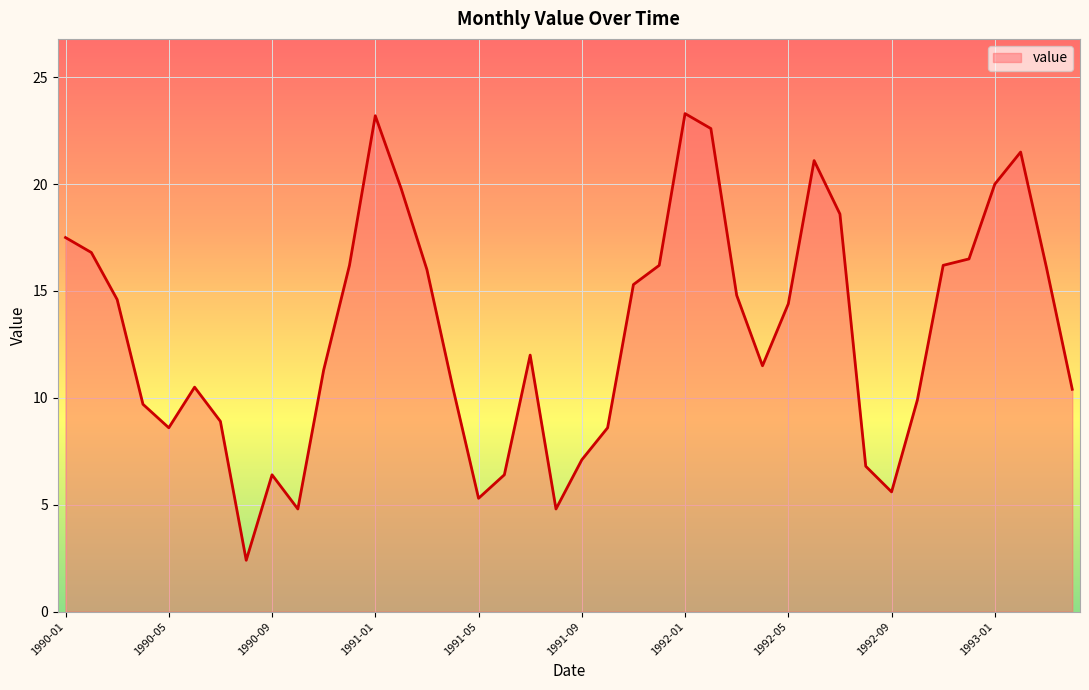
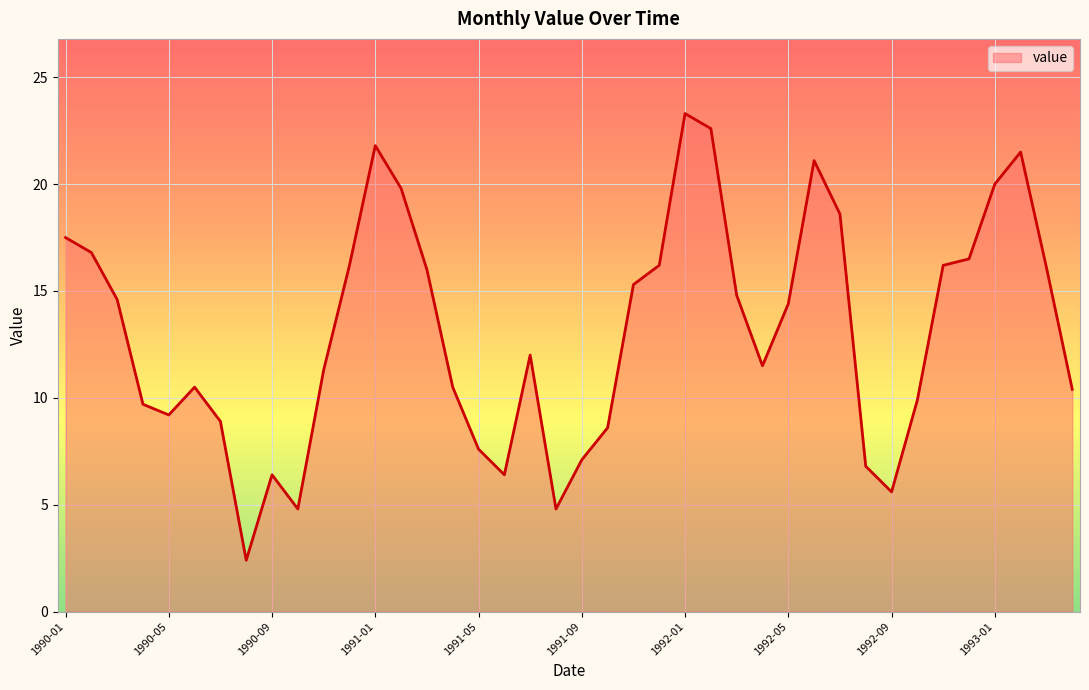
1990-05: 8.6 -> 9.2
1991-01: 23.2 -> 21.8
1991-05: 5.3 -> 7.6
